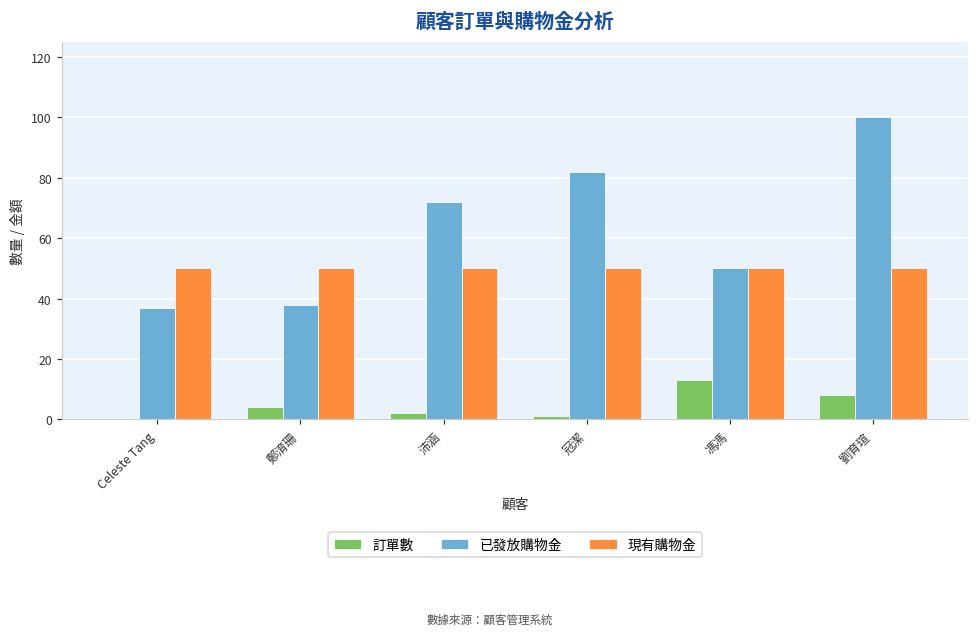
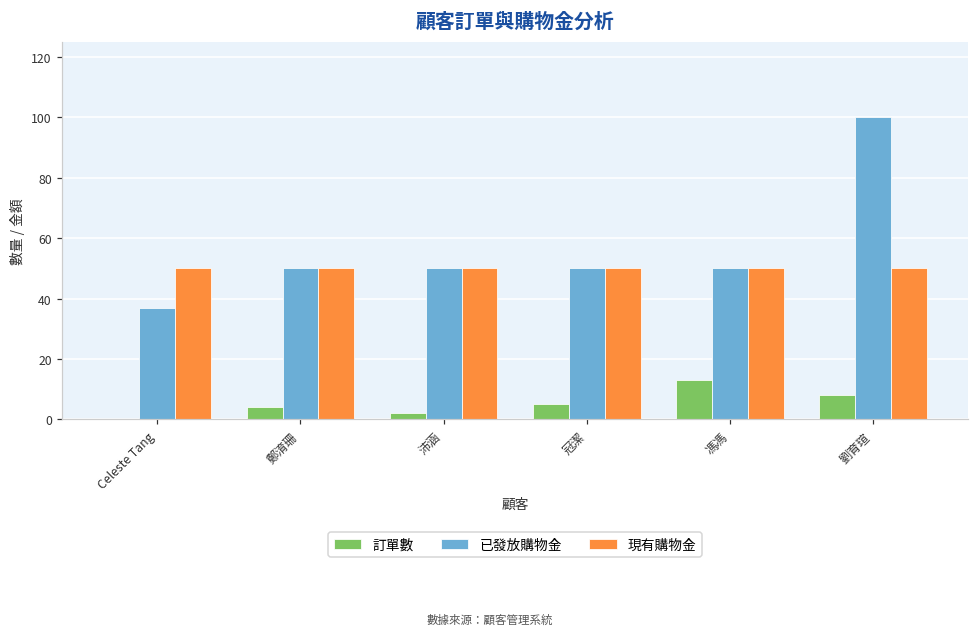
已發放購物金, 鄭淯珊: 38 -> 50
已發放購物金, 沛涵: 72 -> 50
訂單數, 冠潔: 1 -> 5
已發放購物金, 冠潔: 82 -> 50
